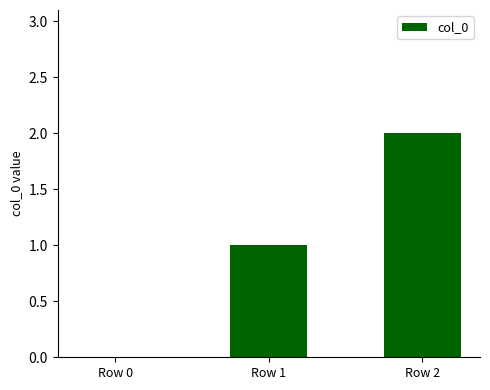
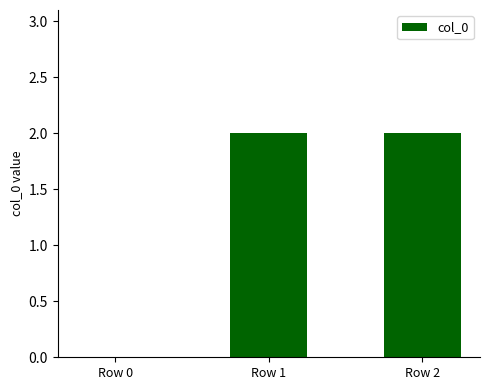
Row 1: 1 -> 2
